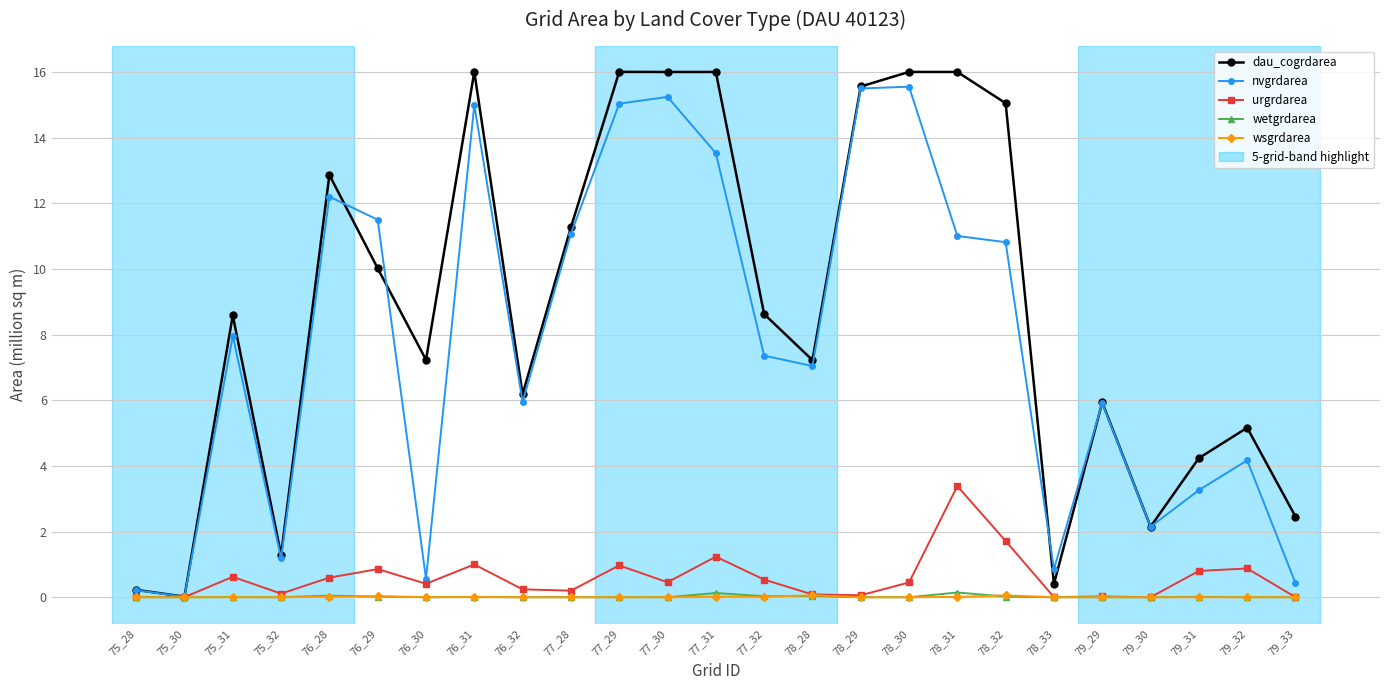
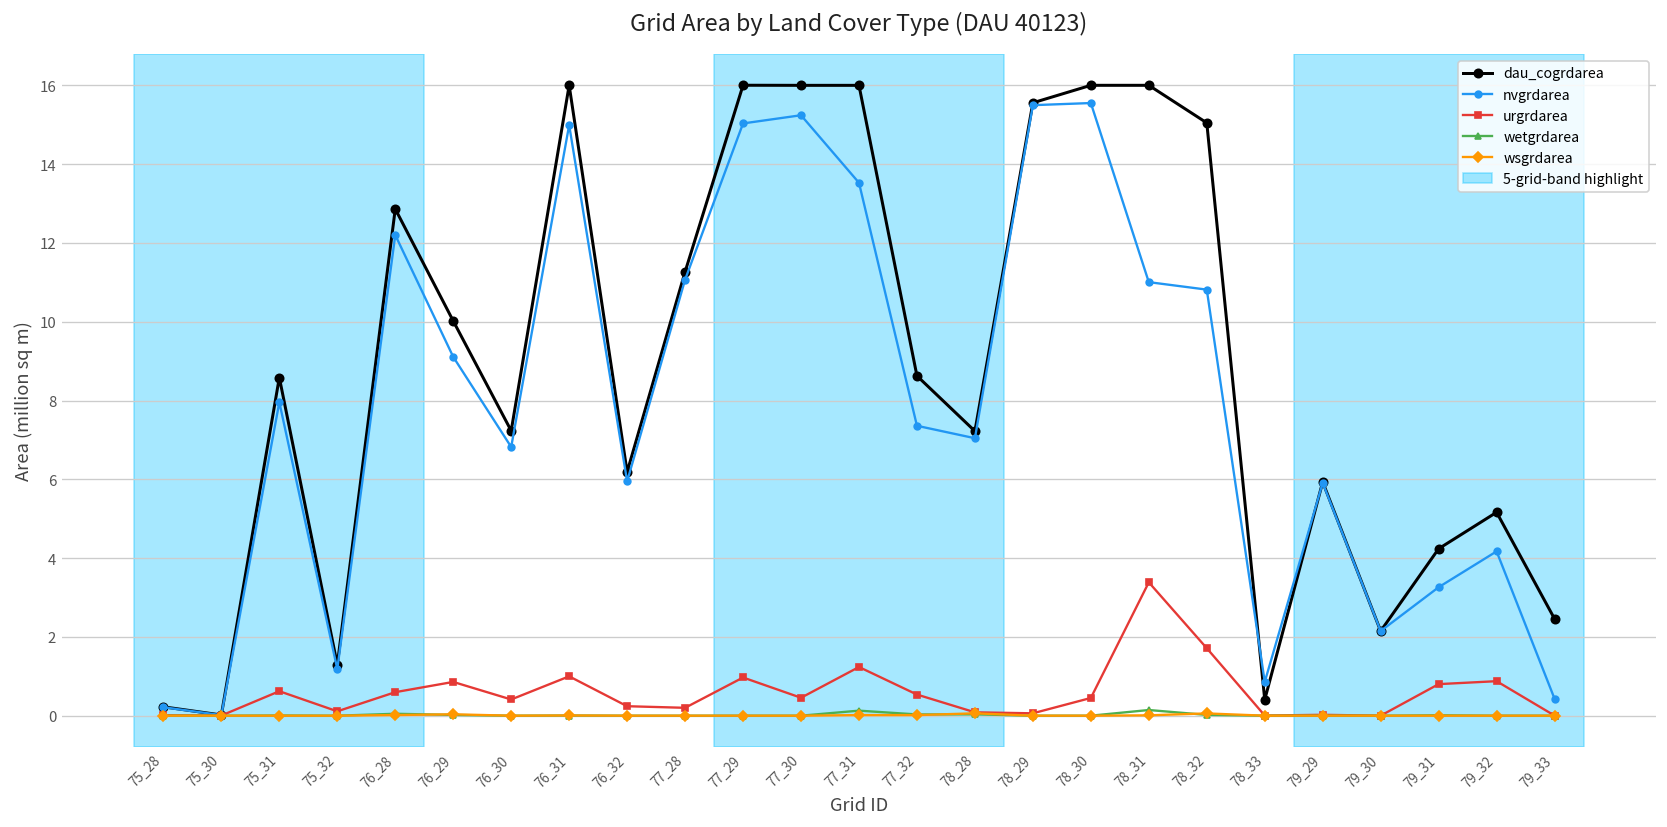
nvgrdarea, 76_29: 11.5 -> 9.1
nvgrdarea, 76_30: 0.6 -> 6.8
